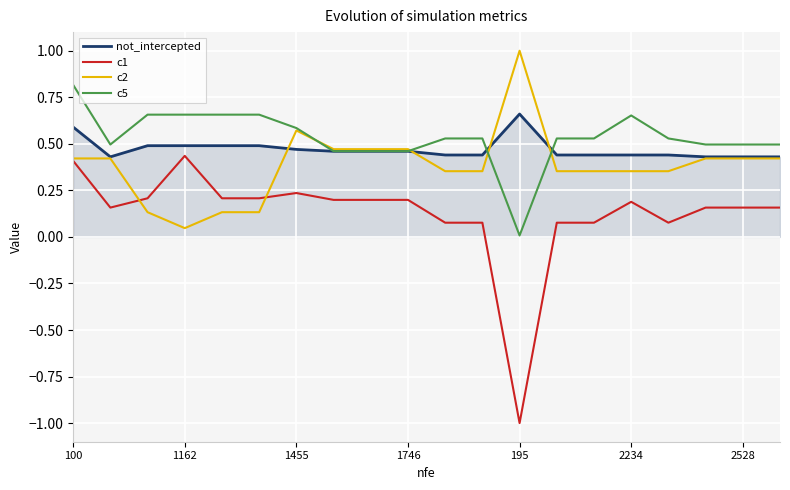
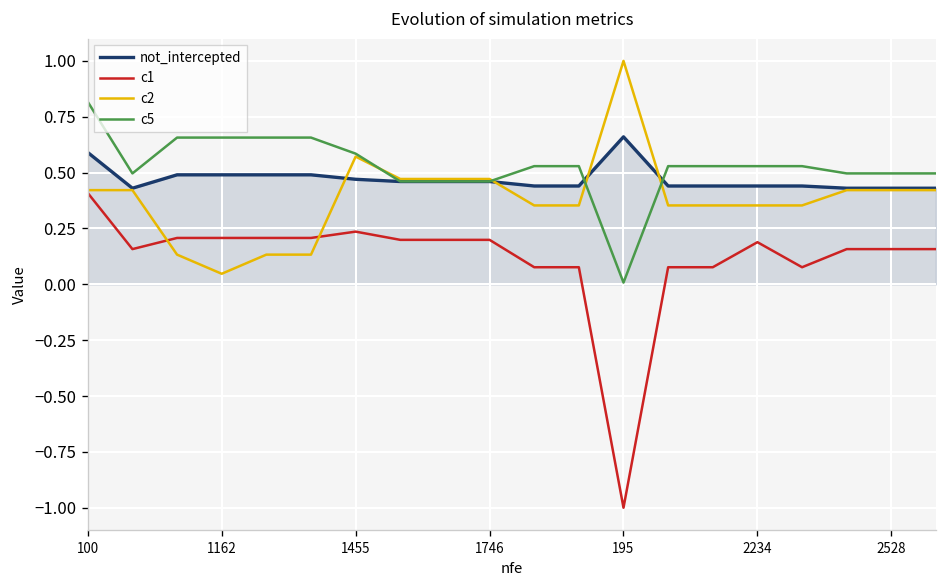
c1, 1162: 0.44 -> 0.21
c5, 2234: 0.65 -> 0.53
